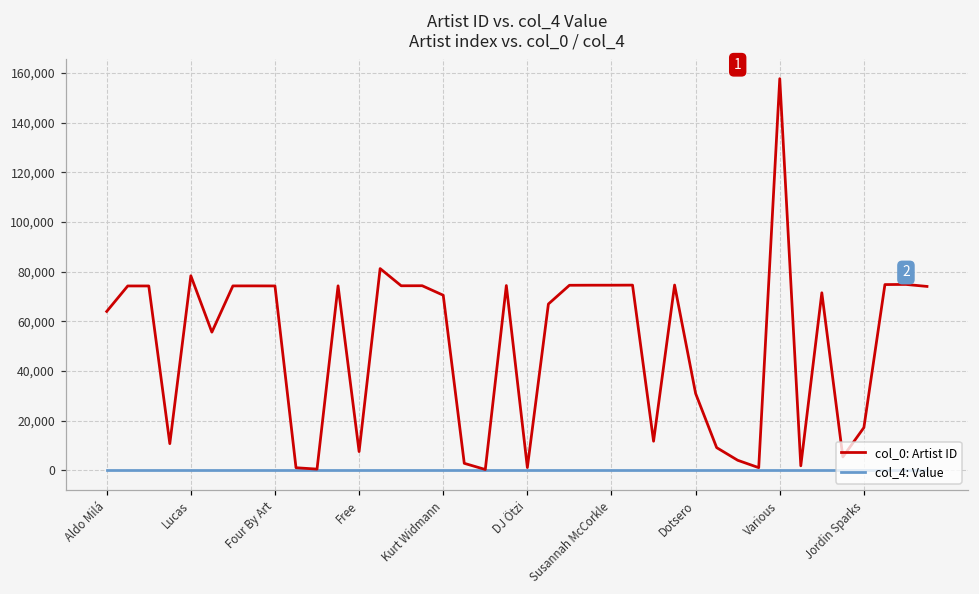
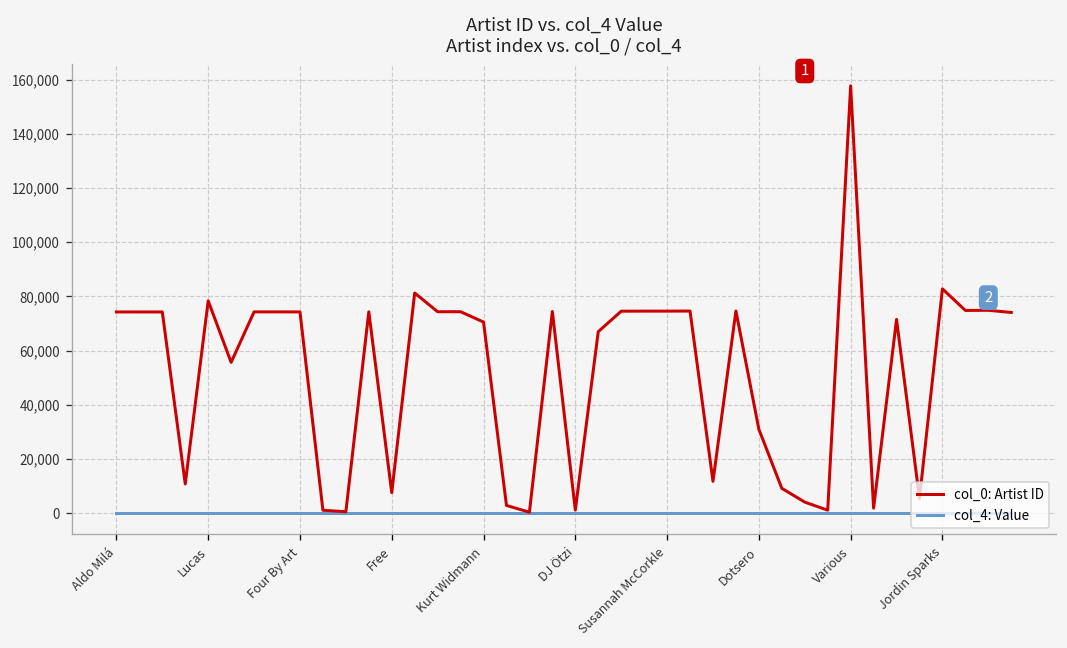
col_0: Artist ID, Aldo Milá: 64,000 -> 74,000
col_0: Artist ID, Jordin Sparks: 17,000 -> 83,000
